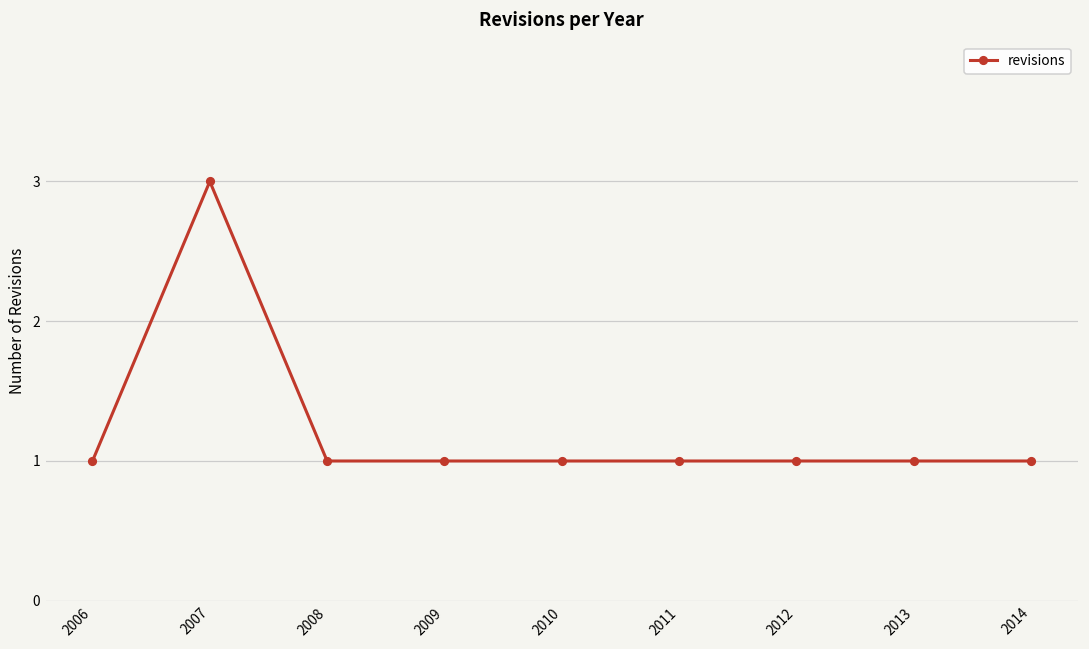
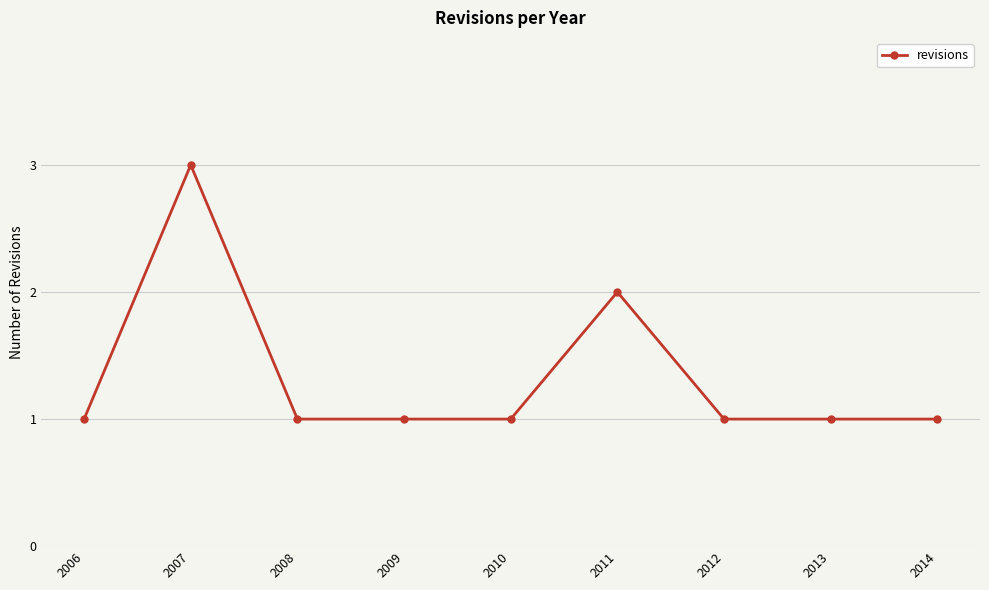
2011: 1 -> 2
